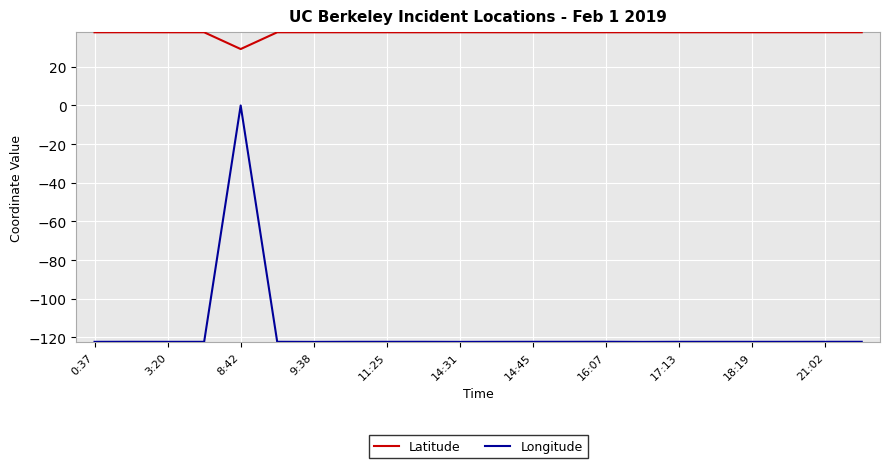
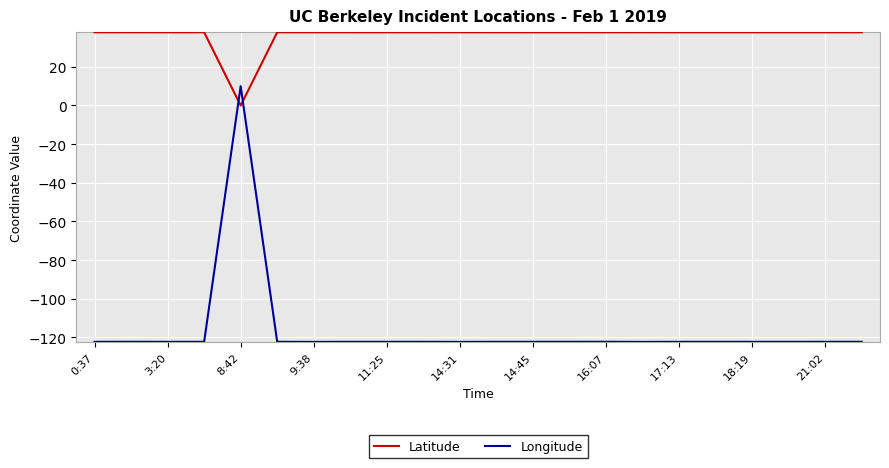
Latitude, 8:42: 29 -> 0
Longitude, 8:42: 0 -> 10
